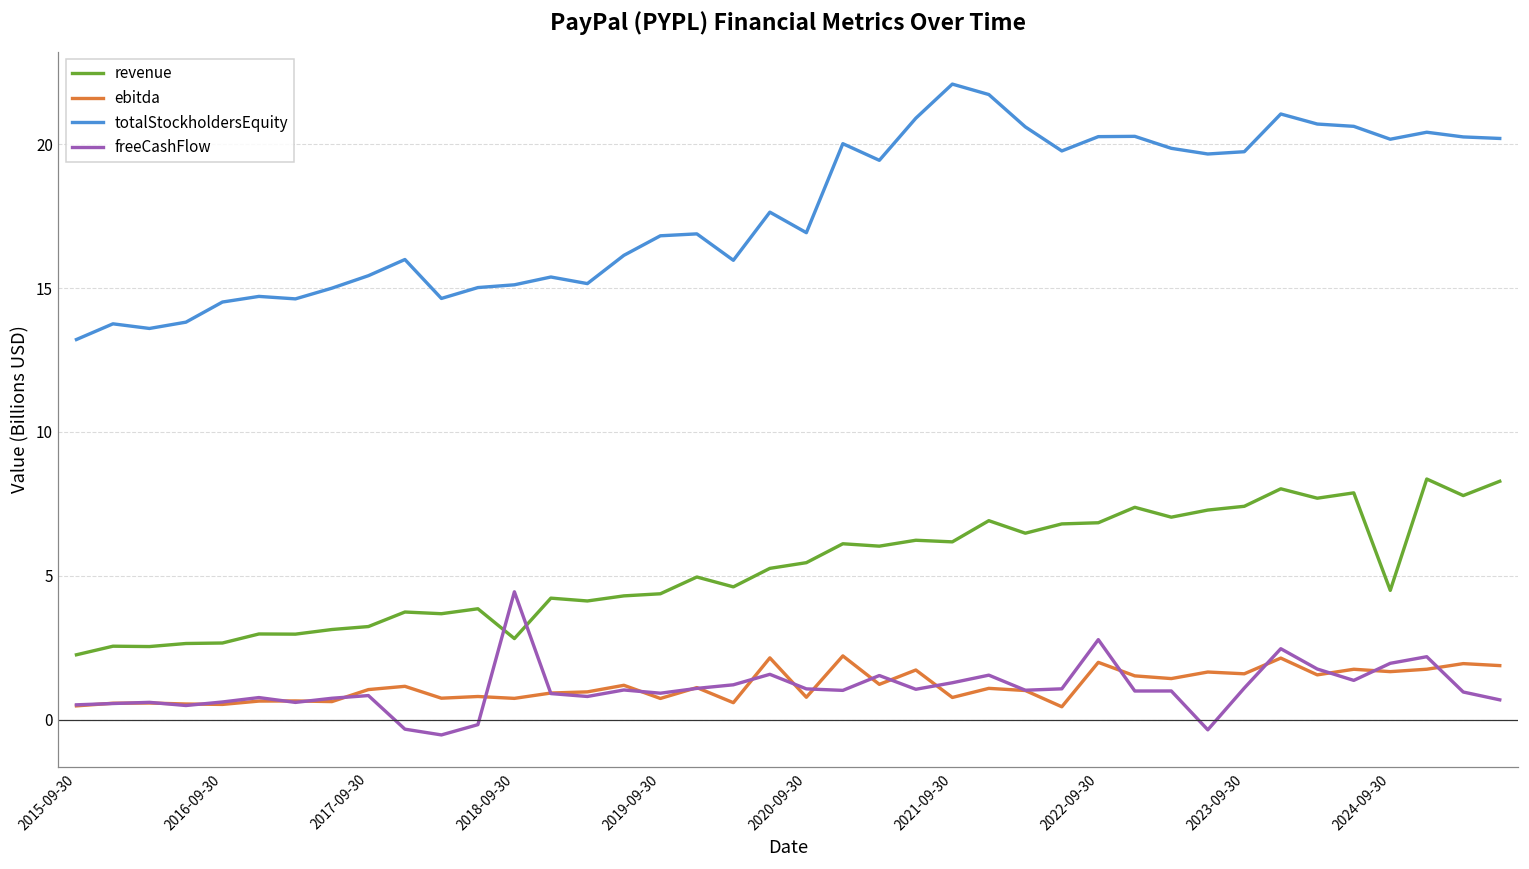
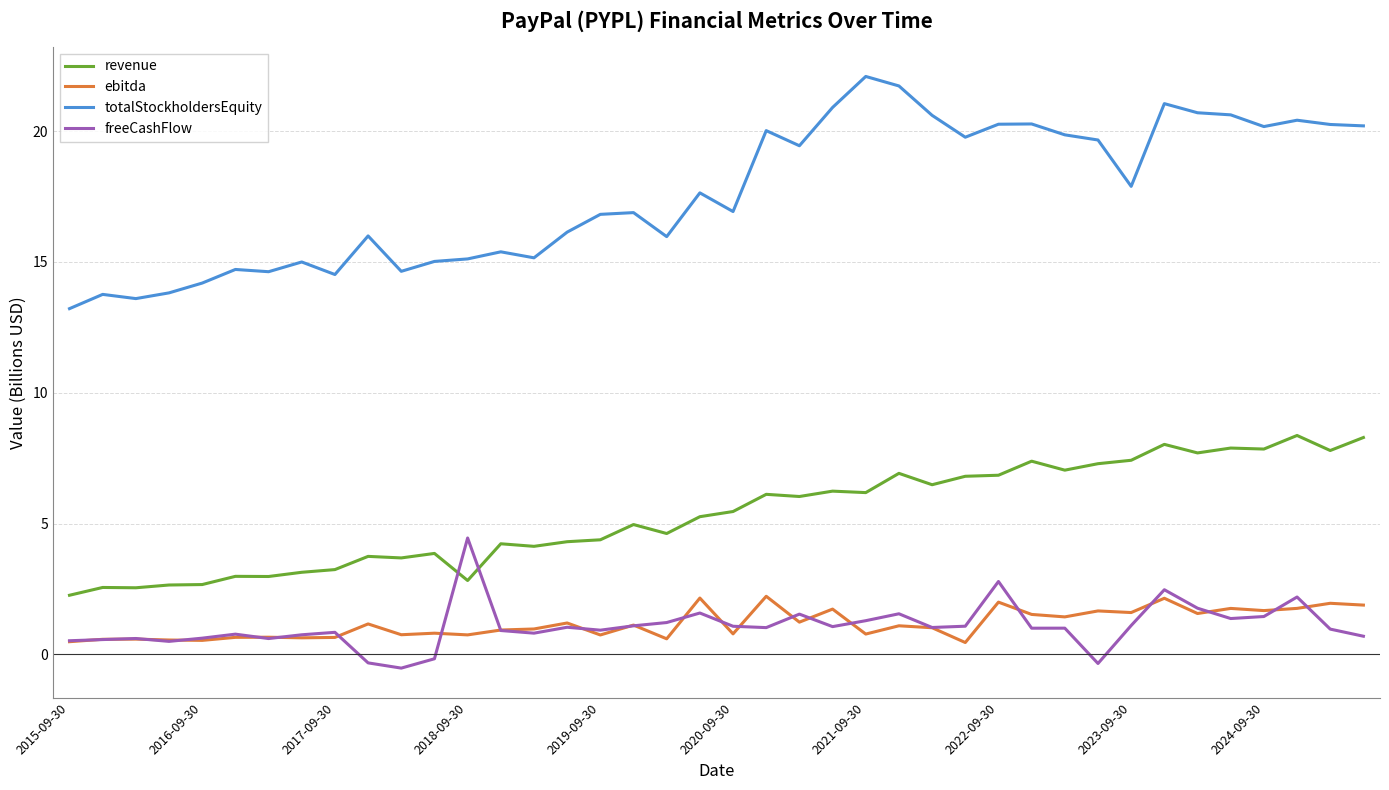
totalStockholdersEquity, 2016-09-30: 14.5 -> 14.2
ebitda, 2017-09-30: 1.0 -> 0.6
totalStockholdersEquity, 2017-09-30: 15.4 -> 14.5
totalStockholdersEquity, 2023-09-30: 19.7 -> 17.9
revenue, 2024-09-30: 4.5 -> 7.8
freeCashFlow, 2024-09-30: 2.0 -> 1.4
